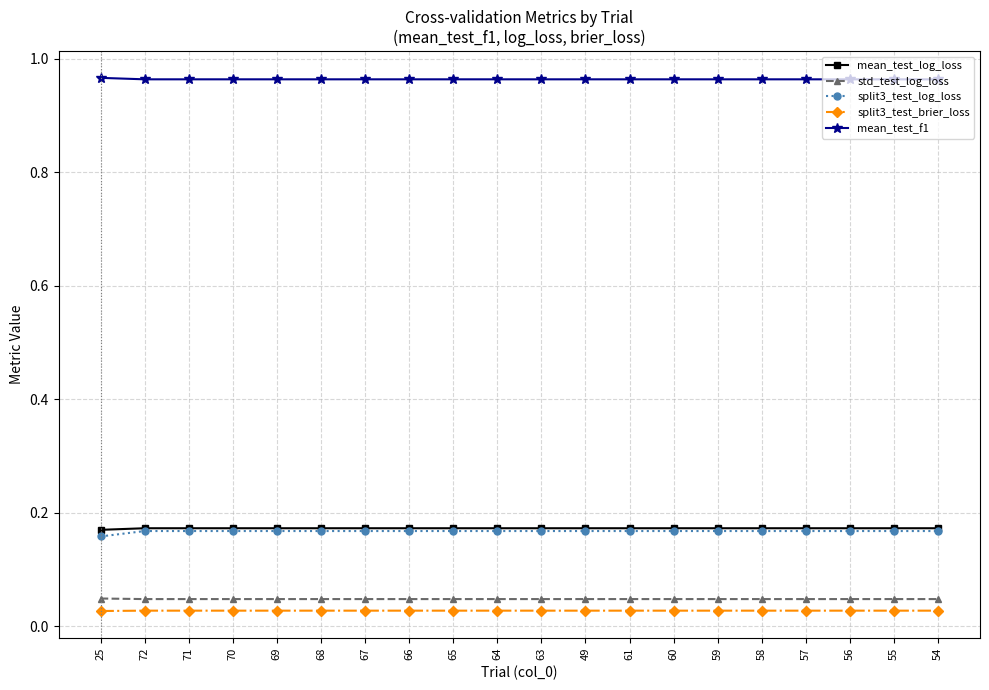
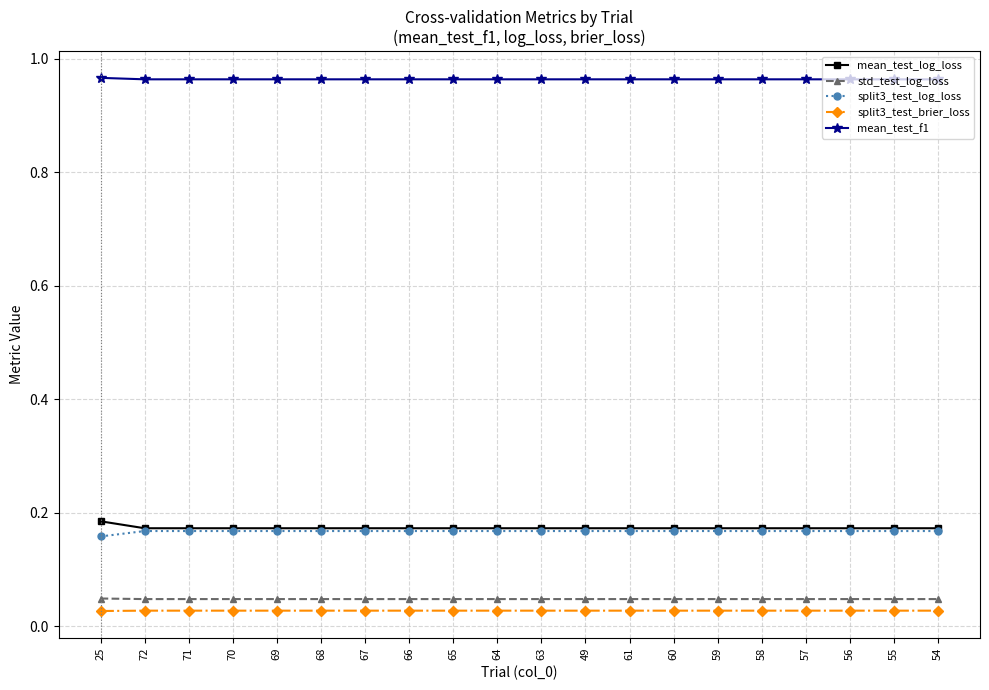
mean_test_log_loss, 25: 0.17 -> 0.18
